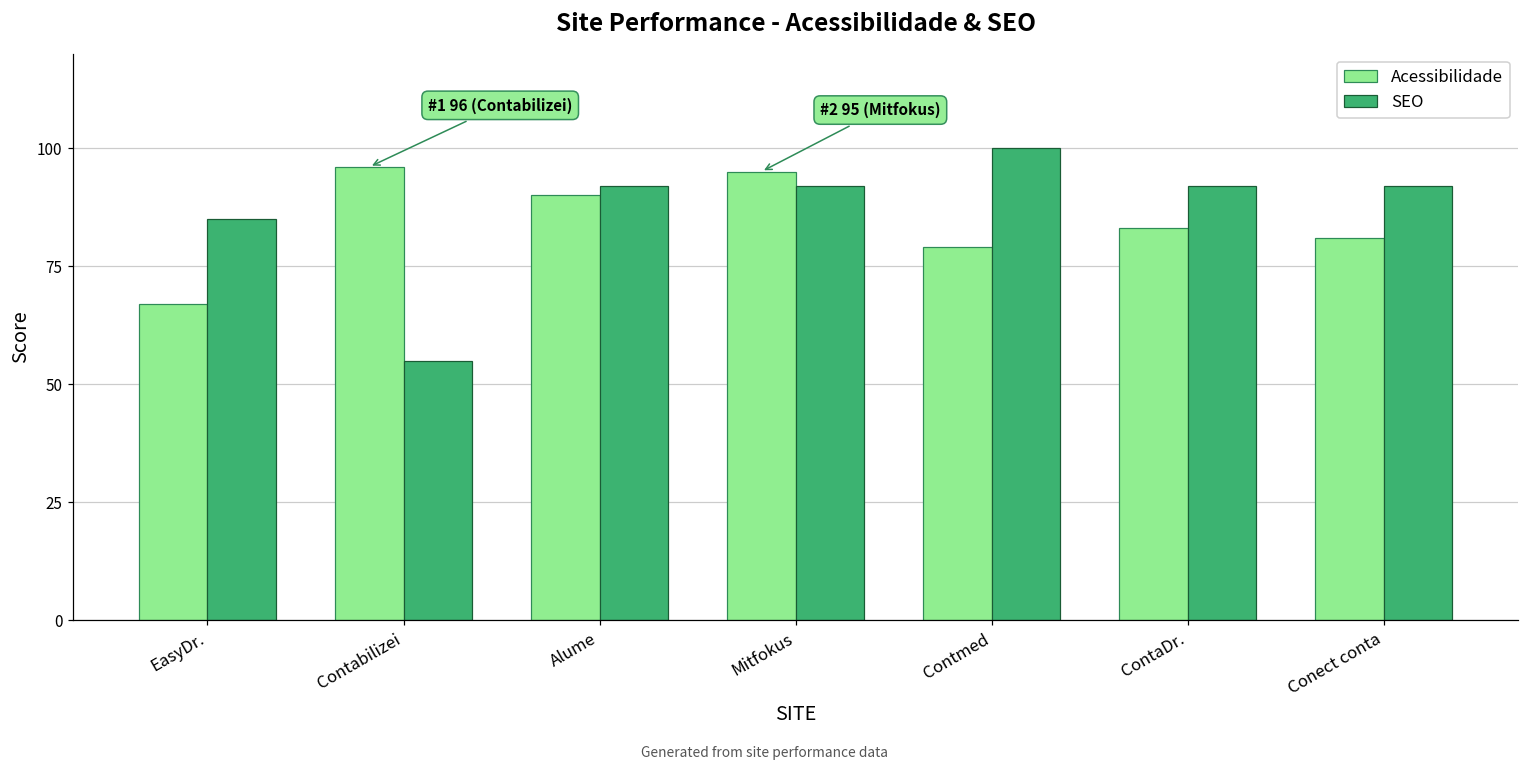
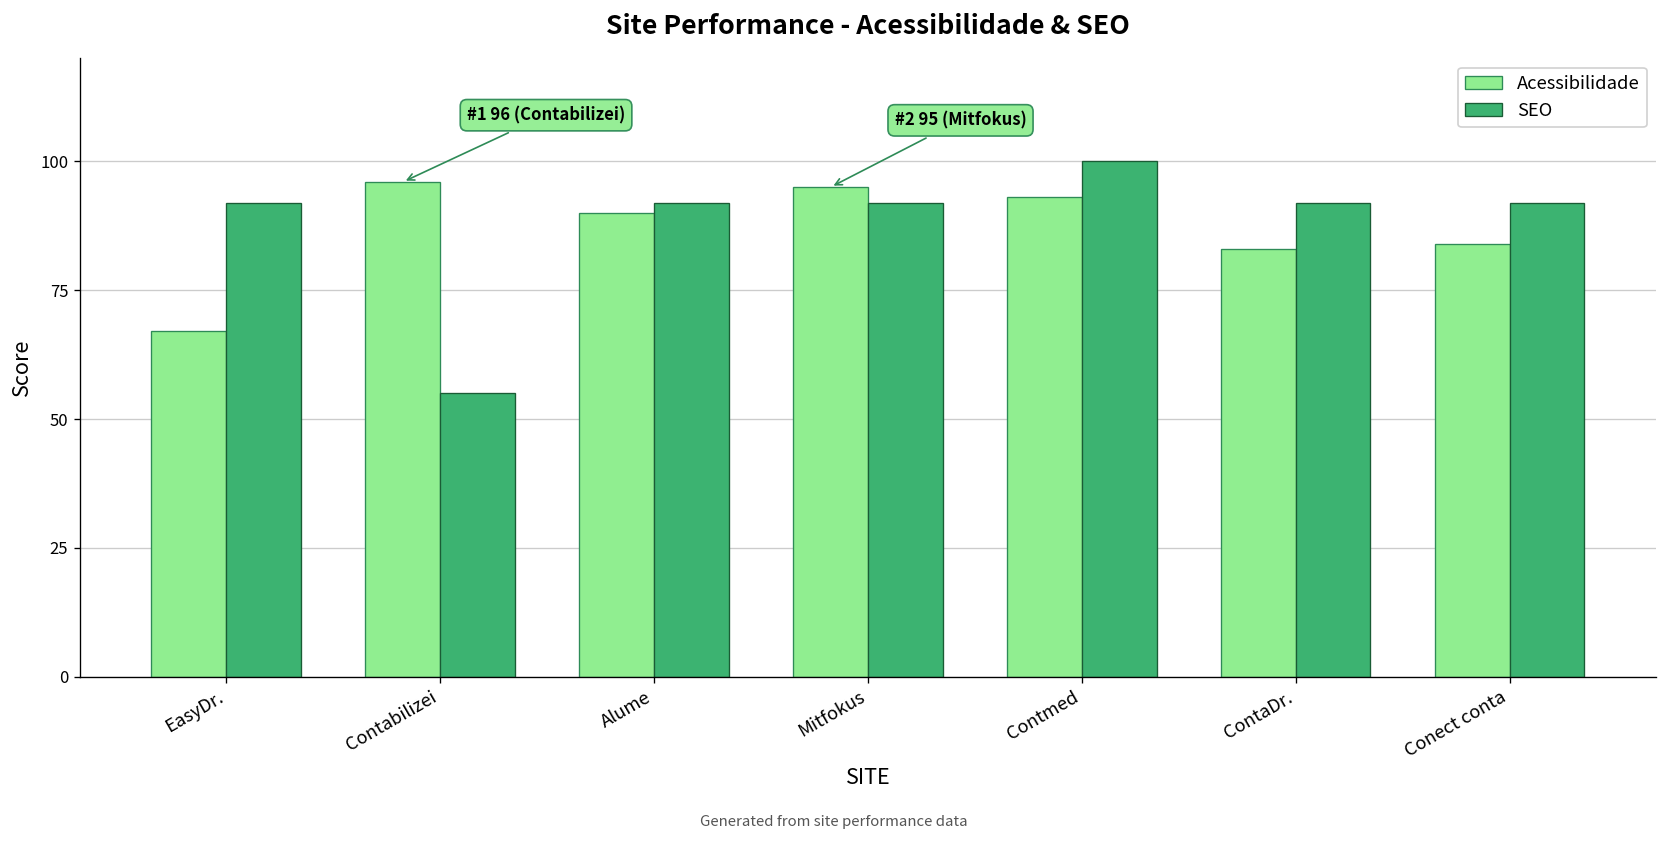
SEO, EasyDr.: 85 -> 92
Acessibilidade, Contmed: 79 -> 93
Acessibilidade, Conect conta: 81 -> 84
